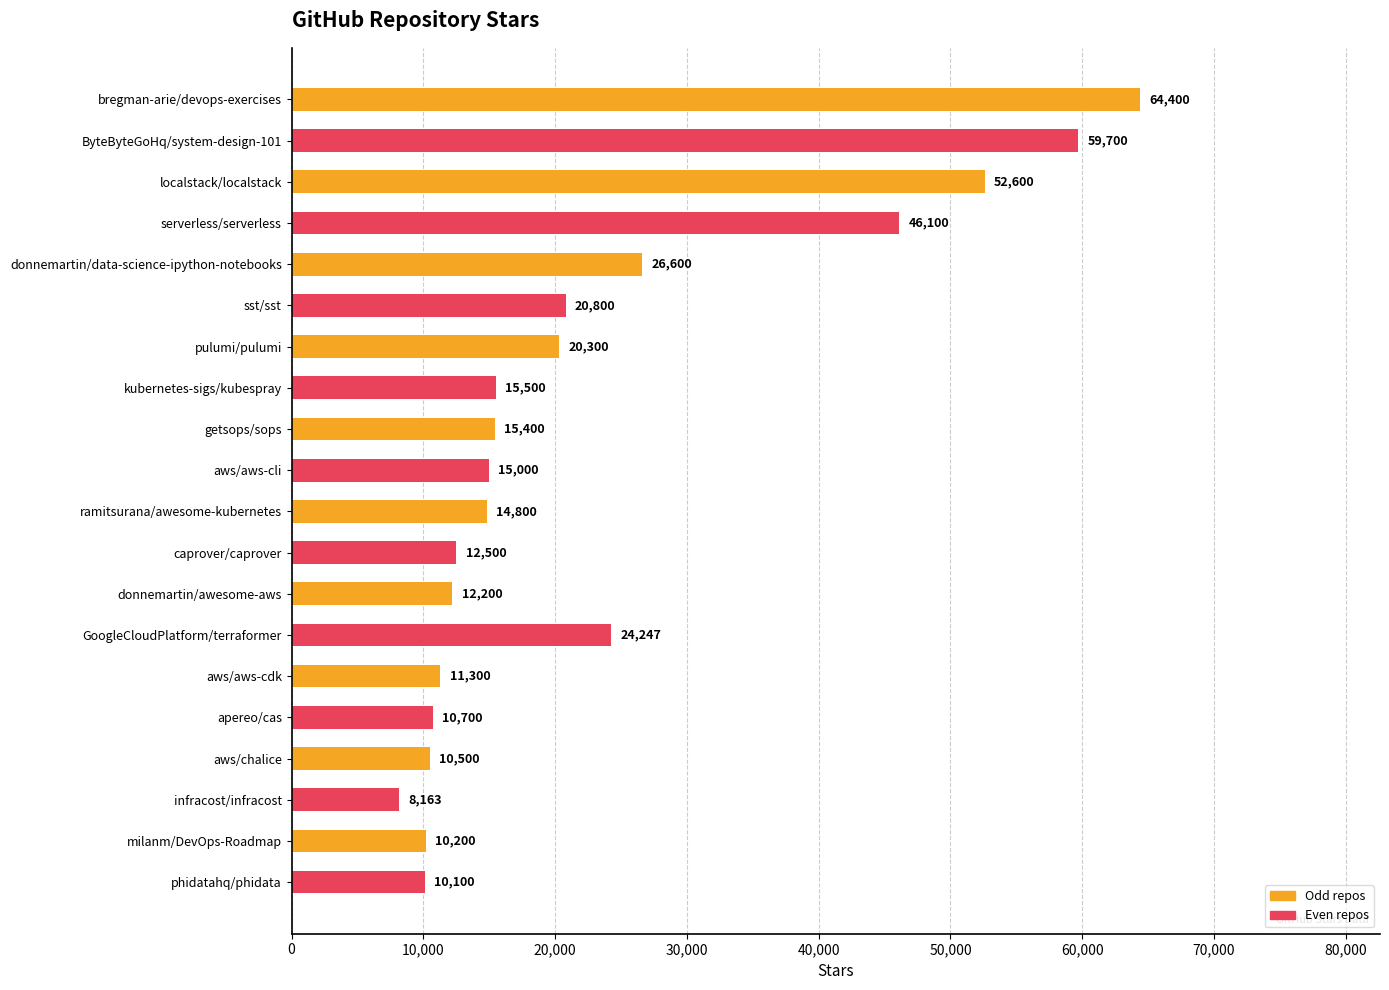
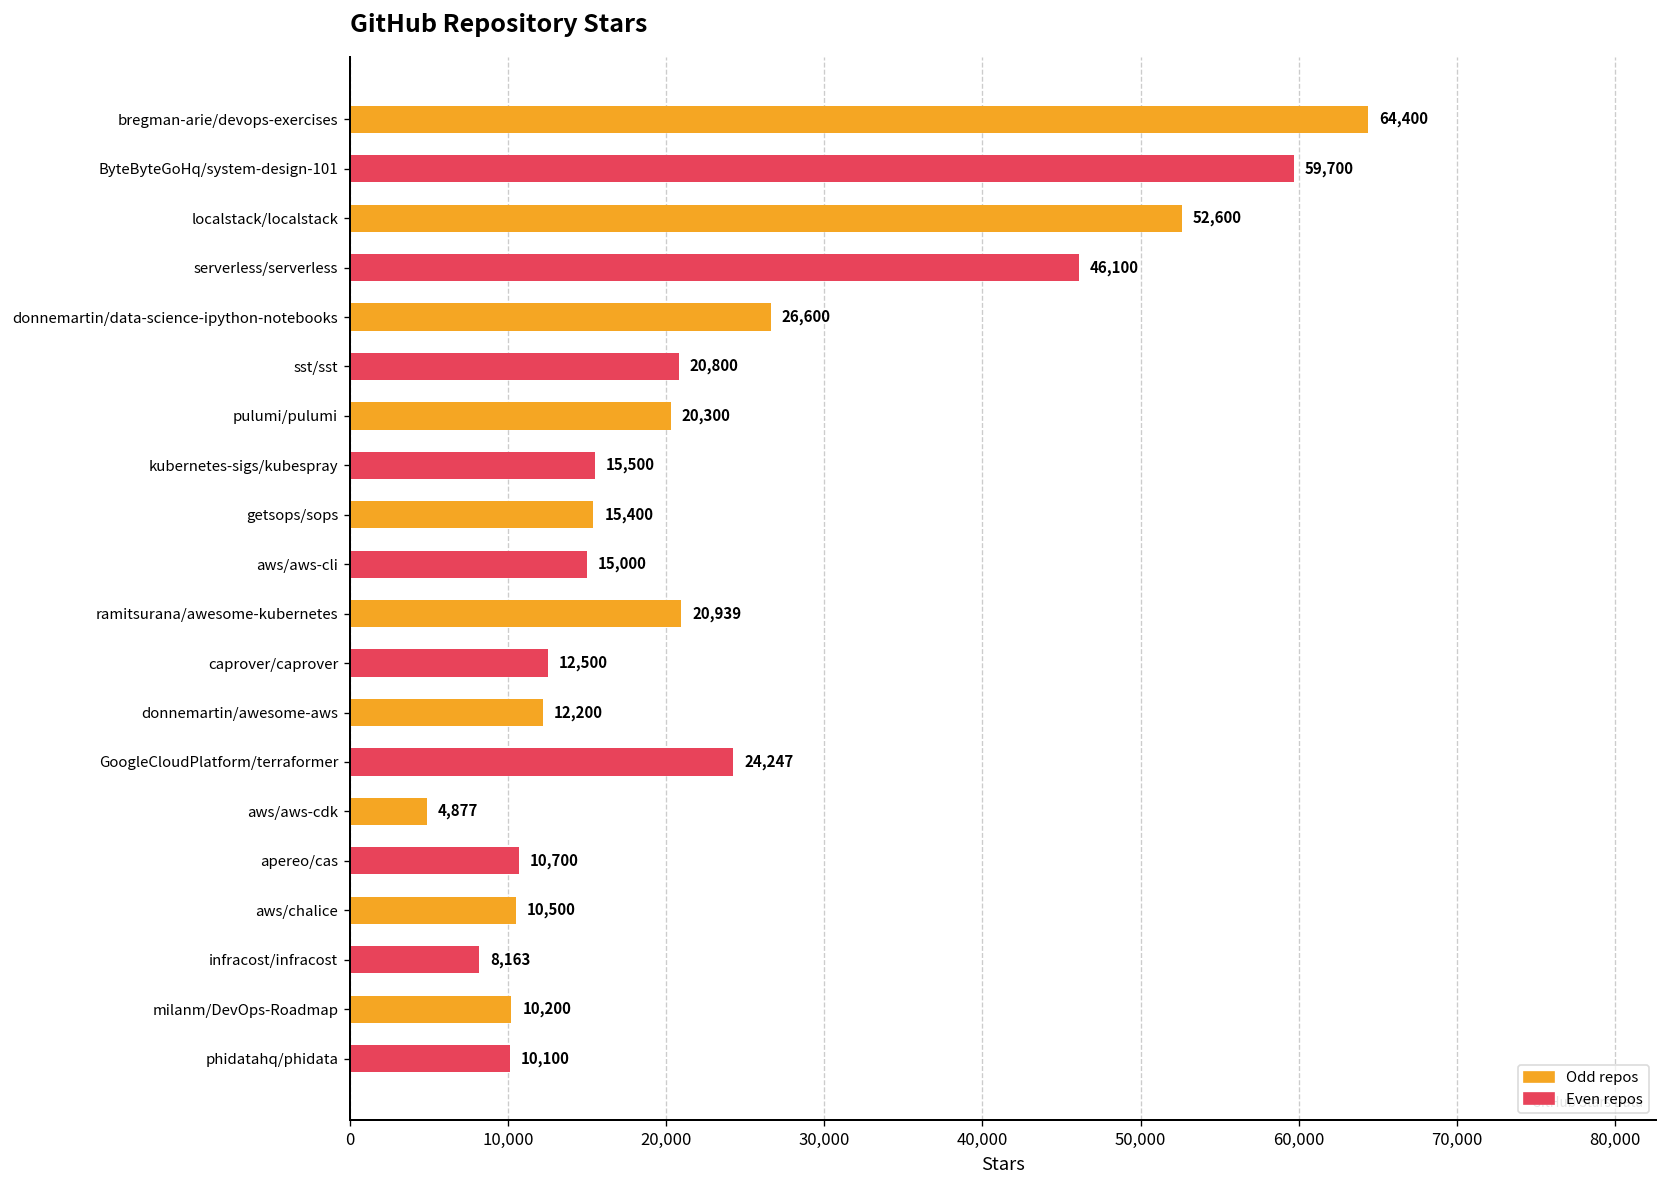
ramitsurana/awesome-kubernetes: 14,800 -> 20,939
aws/aws-cdk: 11,300 -> 4,877
